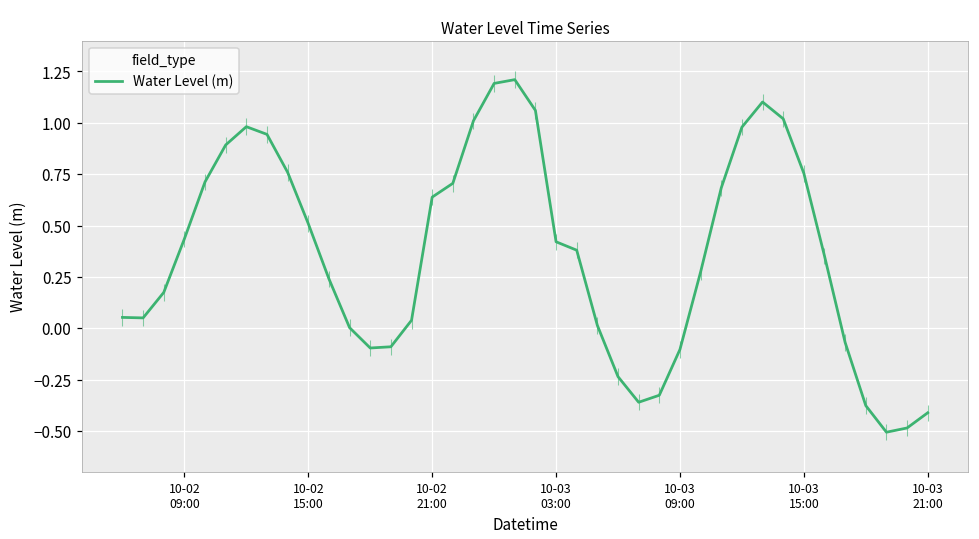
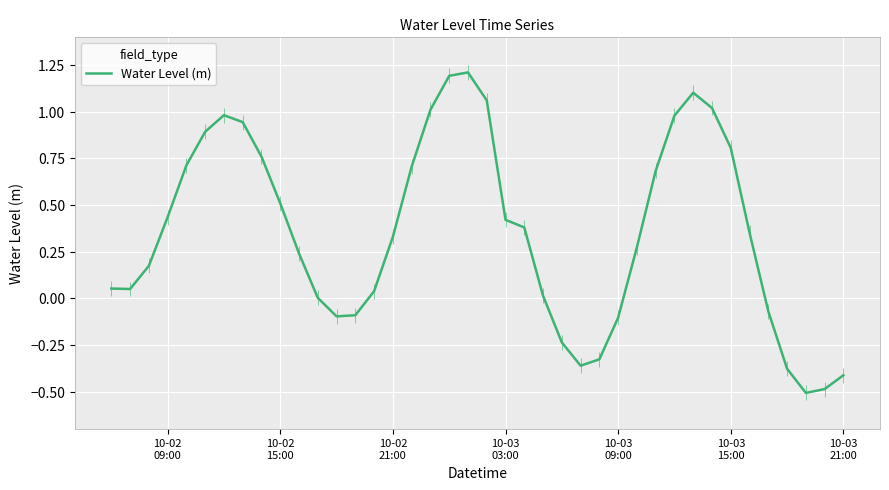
10-02 21:00: 0.64 -> 0.33
10-03 15:00: 0.75 -> 0.81
